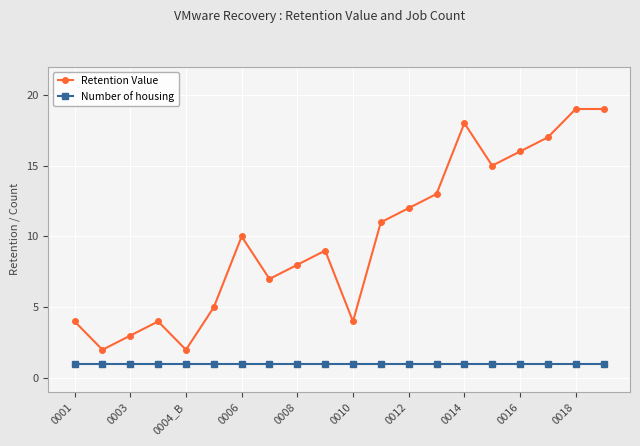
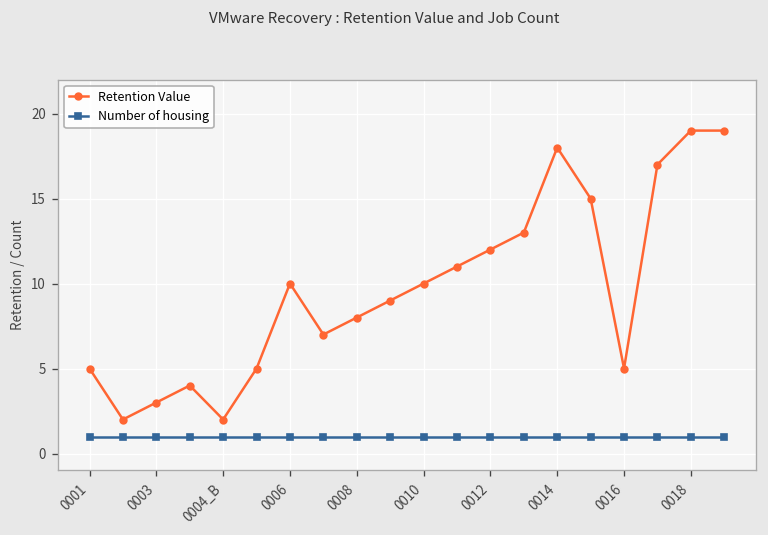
Retention Value, 0001: 4 -> 5
Retention Value, 0010: 4 -> 10
Retention Value, 0016: 16 -> 5
